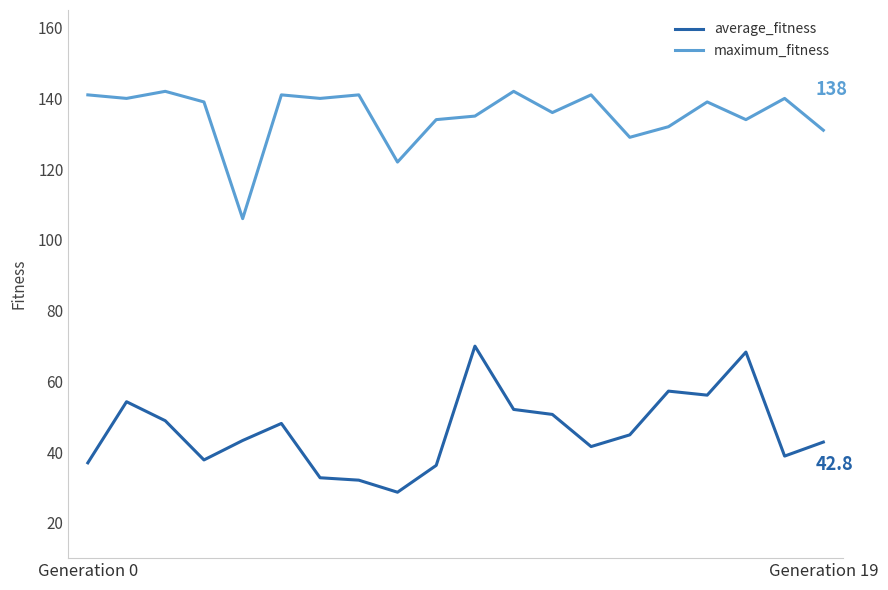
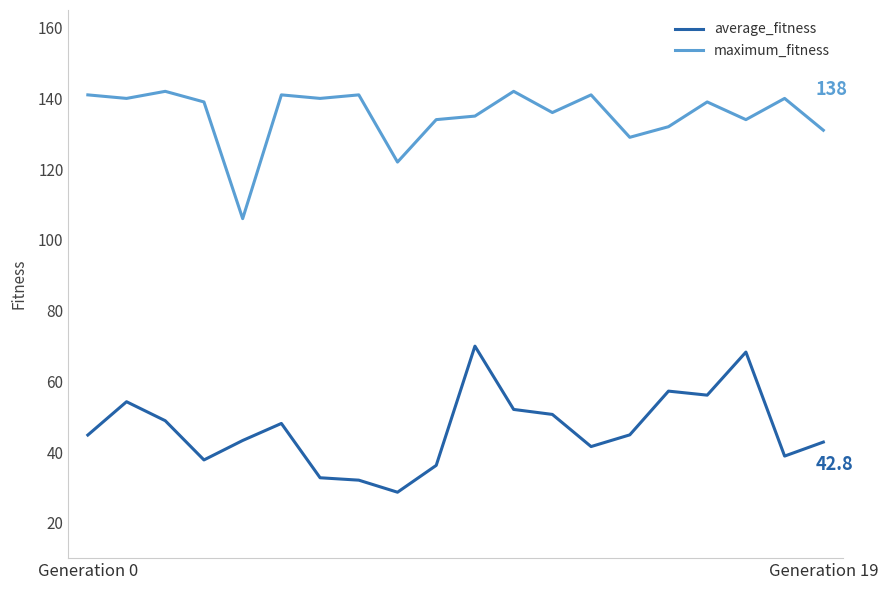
average_fitness, Generation 0: 37 -> 45
